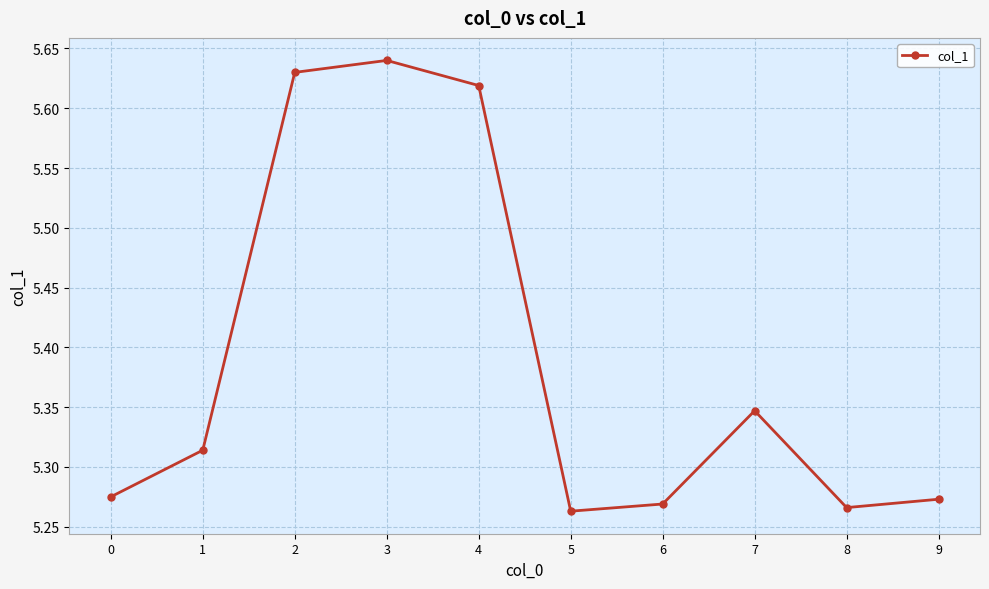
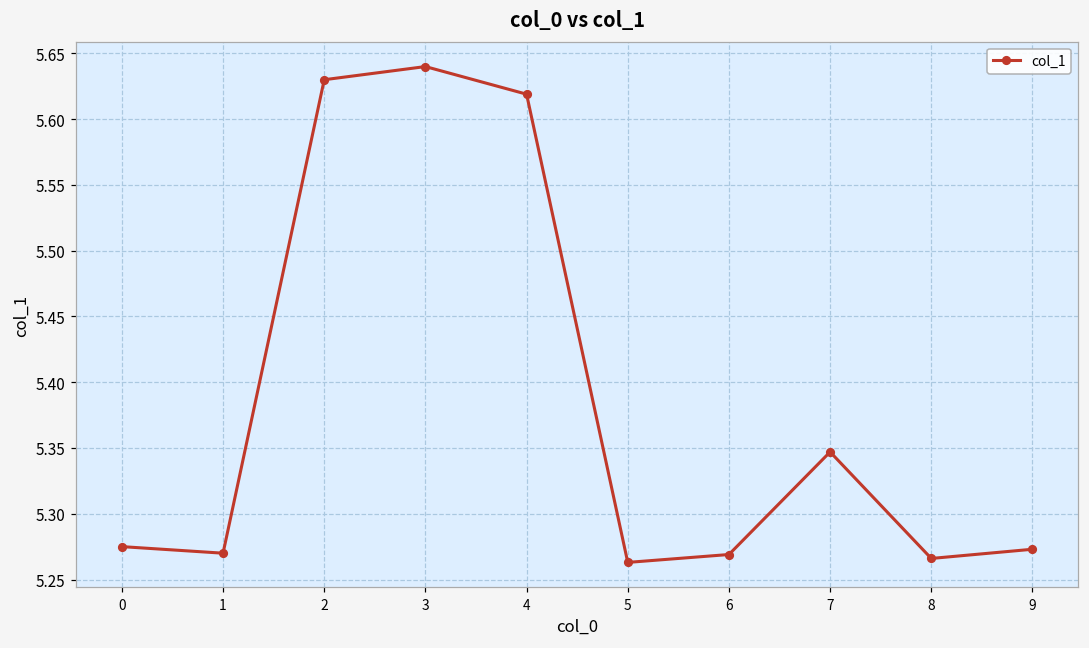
1: 5.314 -> 5.270
